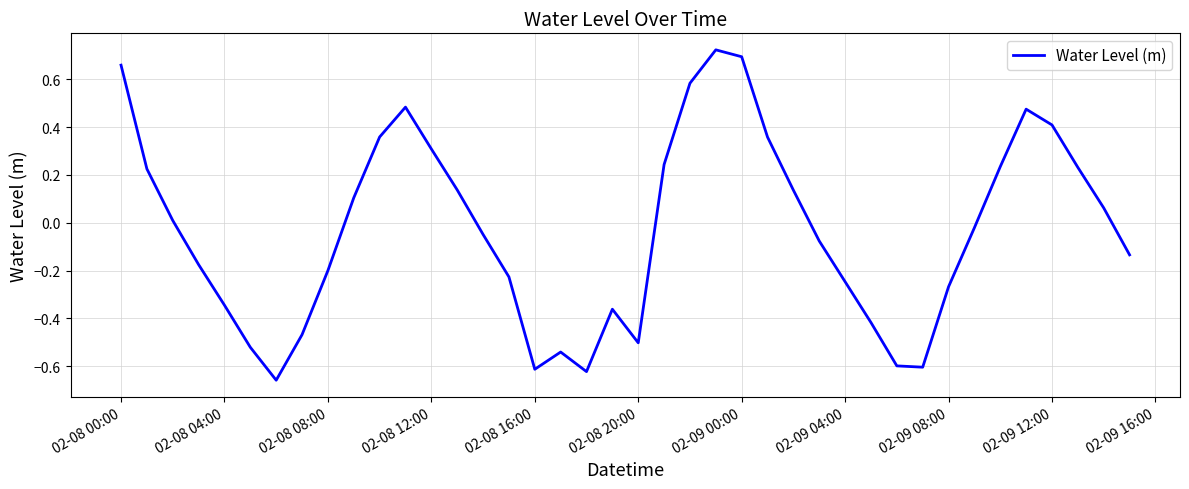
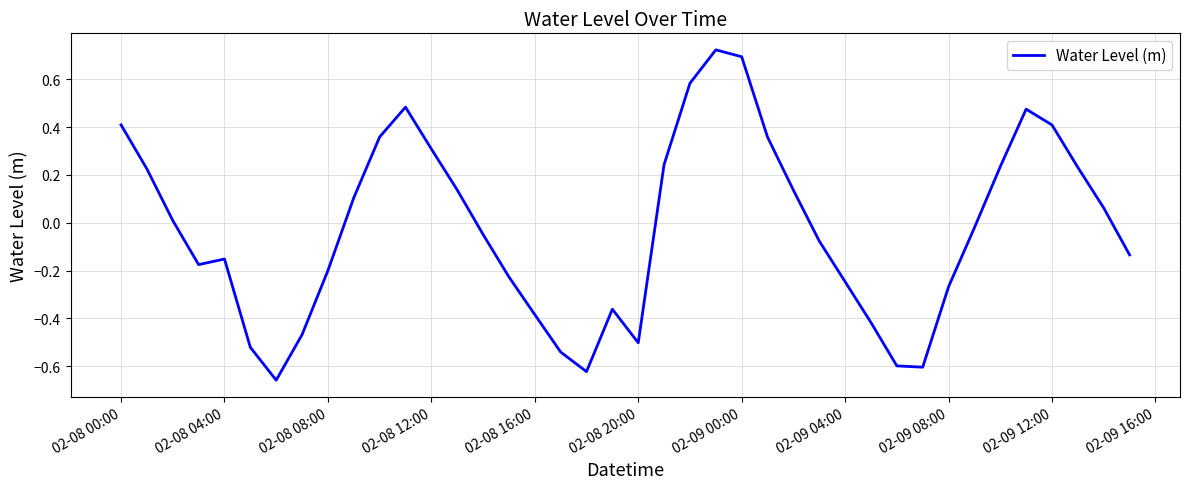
02-08 00:00: 0.66 -> 0.41
02-08 04:00: -0.34 -> -0.15
02-08 16:00: -0.61 -> -0.38
